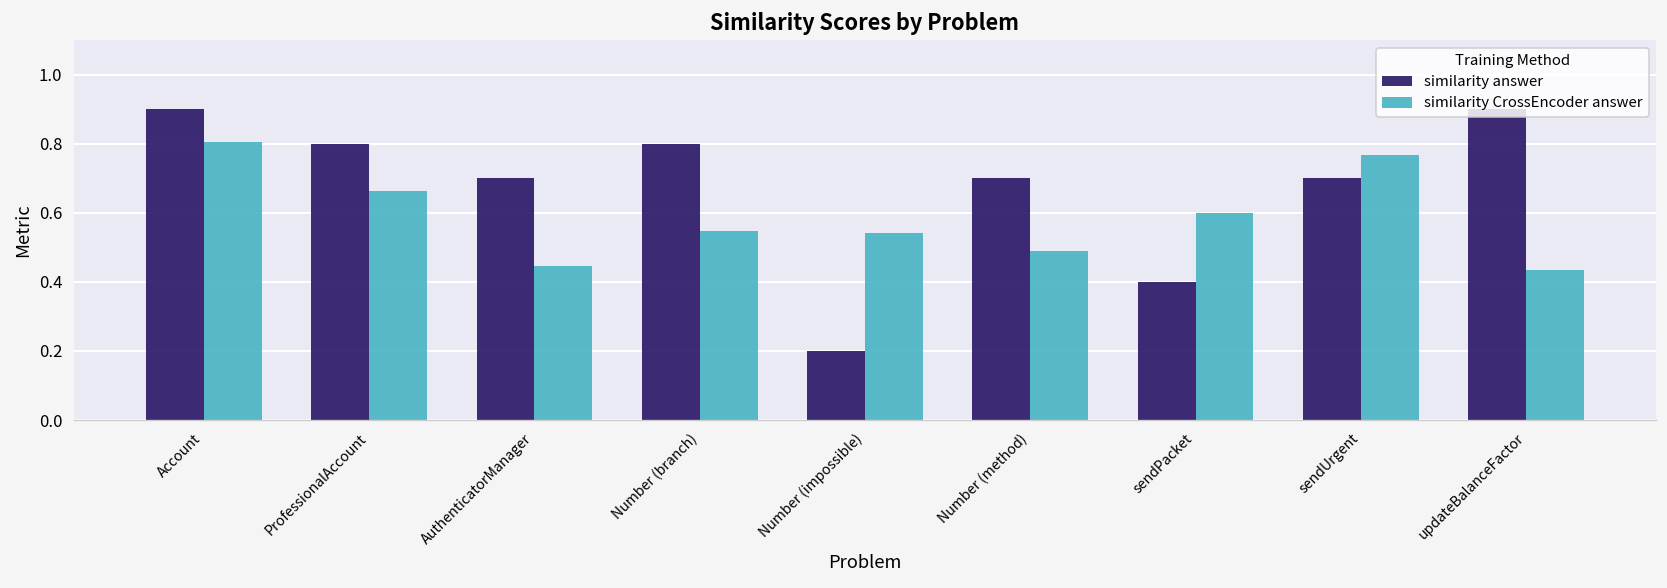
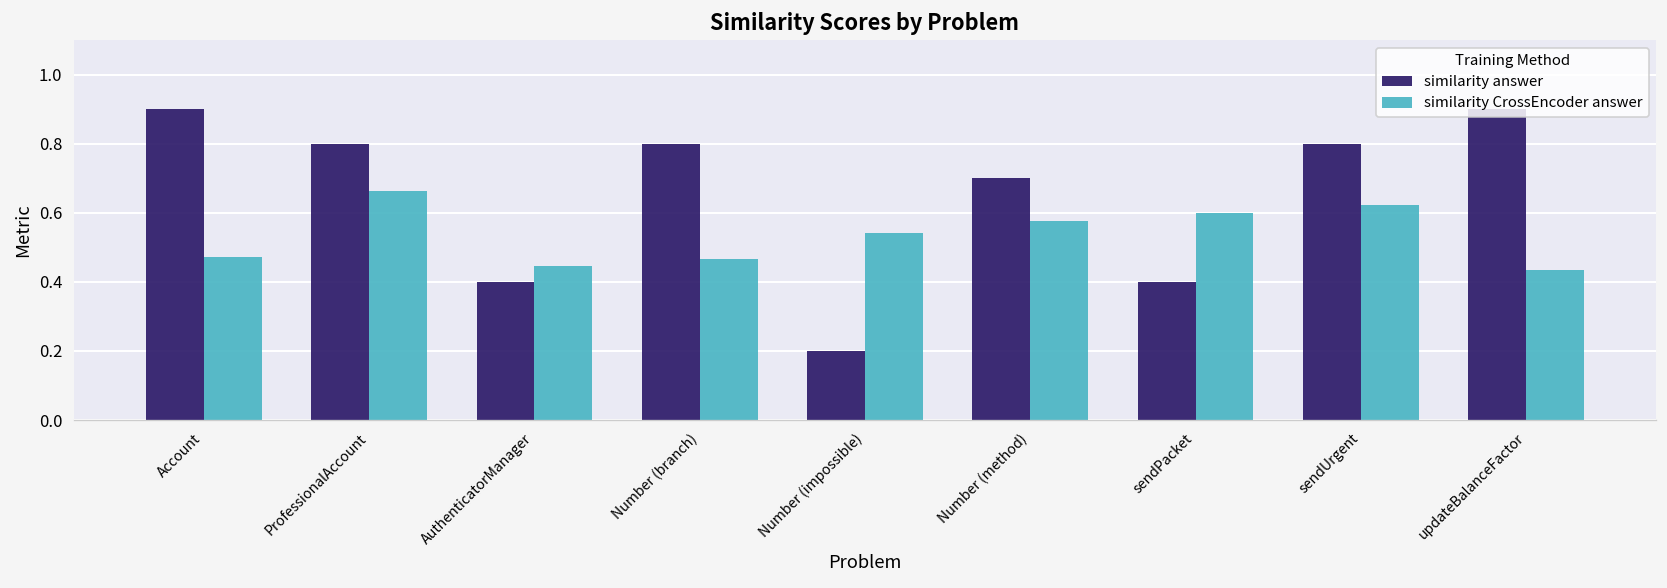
similarity CrossEncoder answer, Account: 0.81 -> 0.47
similarity answer, AuthenticatorManager: 0.7 -> 0.4
similarity CrossEncoder answer, Number (branch): 0.55 -> 0.47
similarity CrossEncoder answer, Number (method): 0.49 -> 0.58
similarity answer, sendUrgent: 0.7 -> 0.8
similarity CrossEncoder answer, sendUrgent: 0.77 -> 0.62
